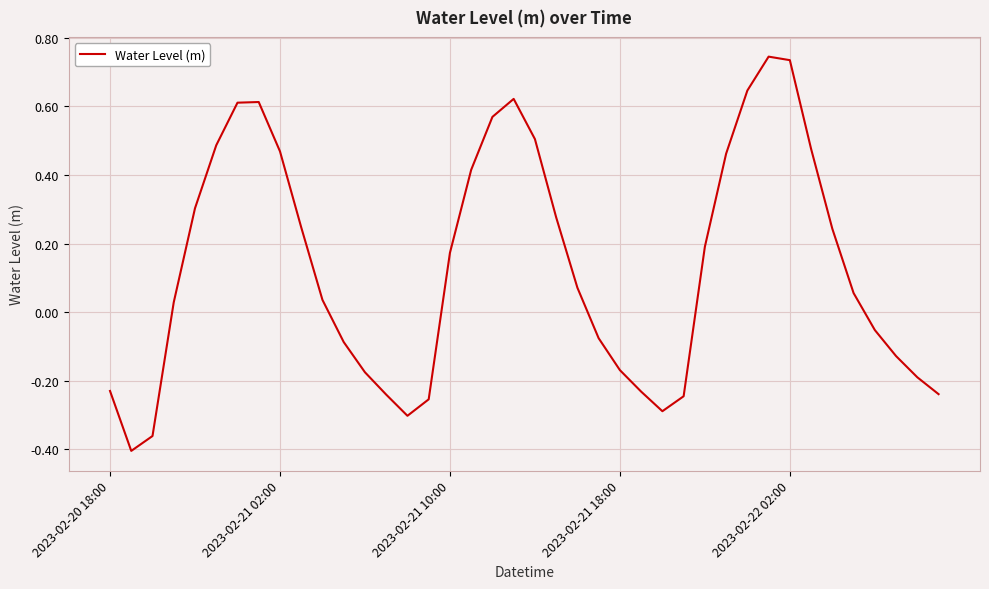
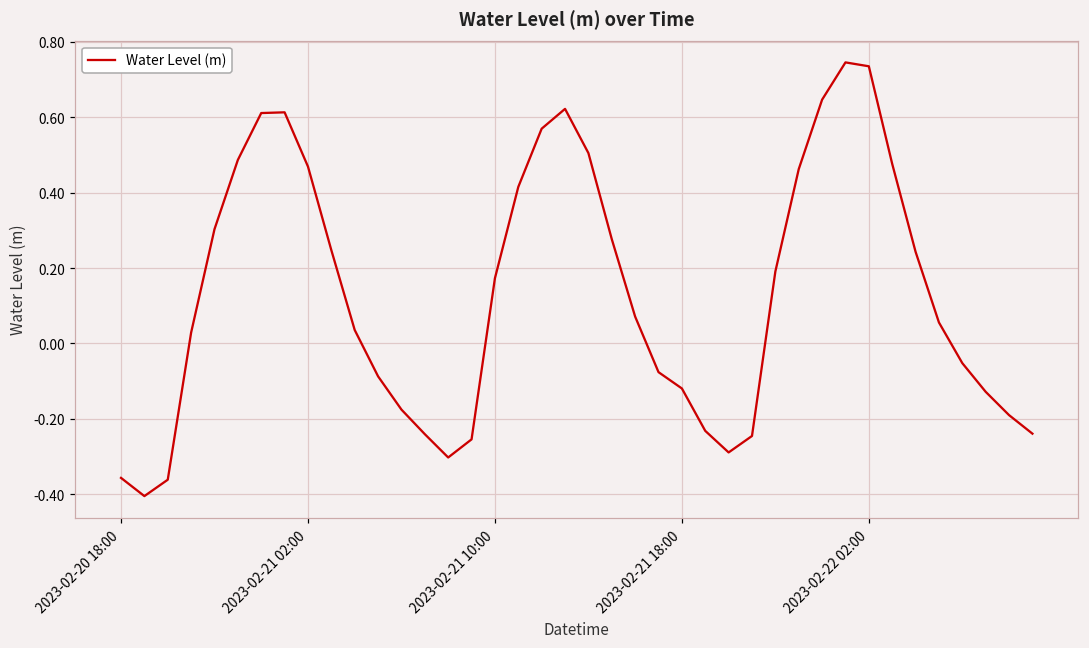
2023-02-20 18:00: -0.23 -> -0.36
2023-02-21 18:00: -0.17 -> -0.12
